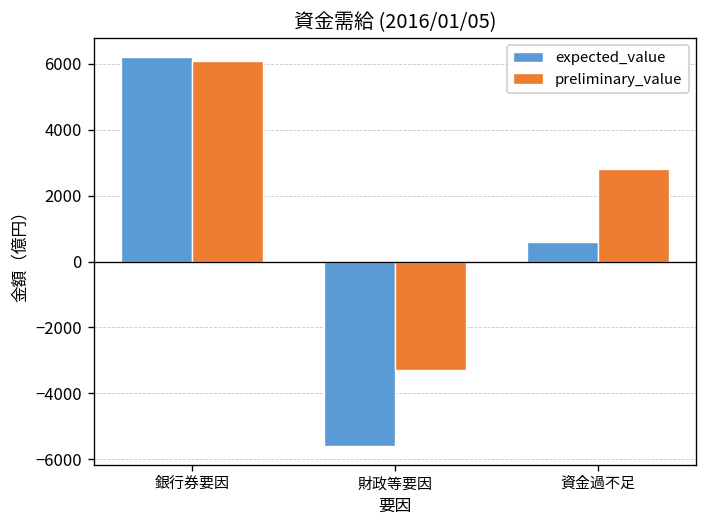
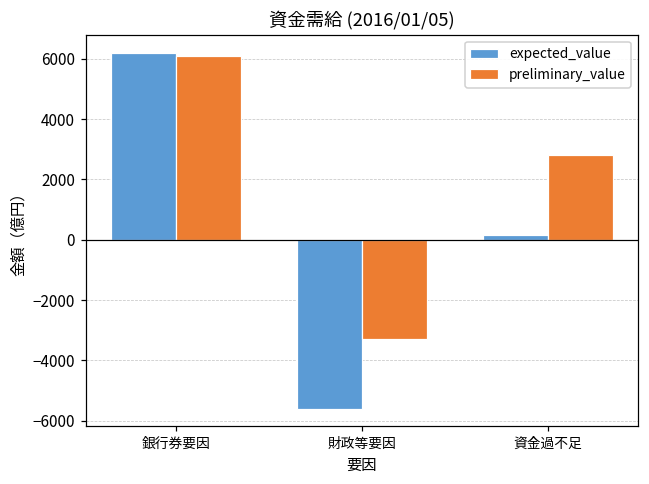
expected_value, 資金過不足: 600 -> 200
